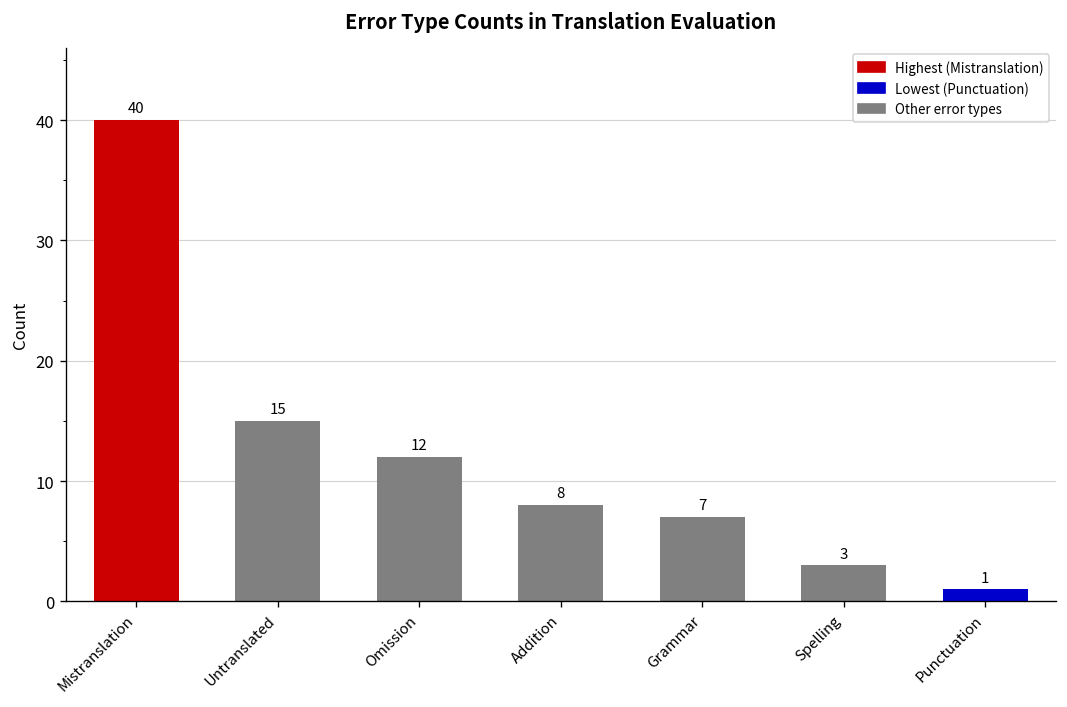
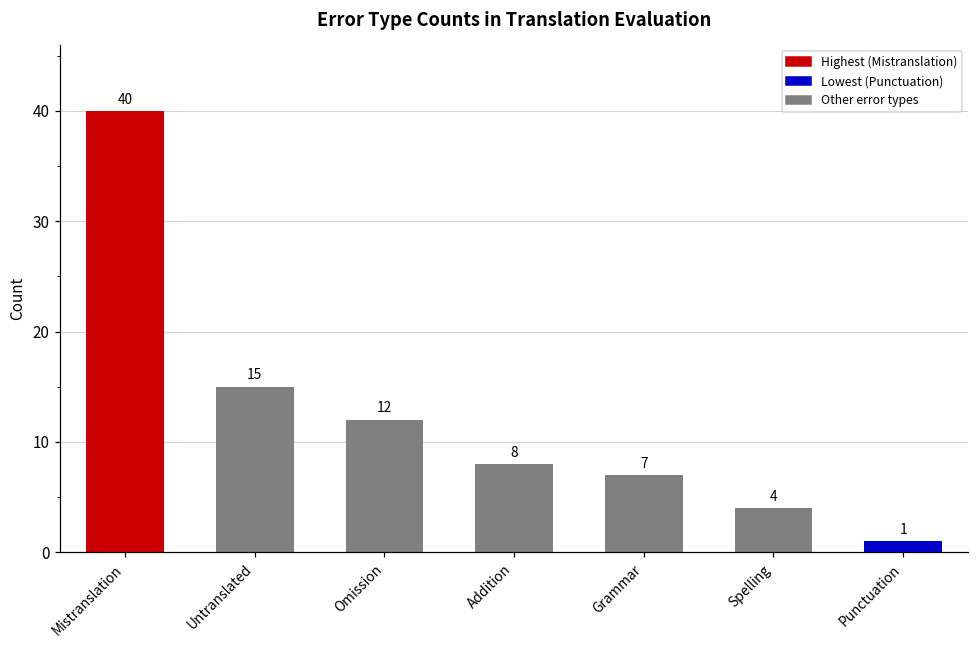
Spelling: 3 -> 4
